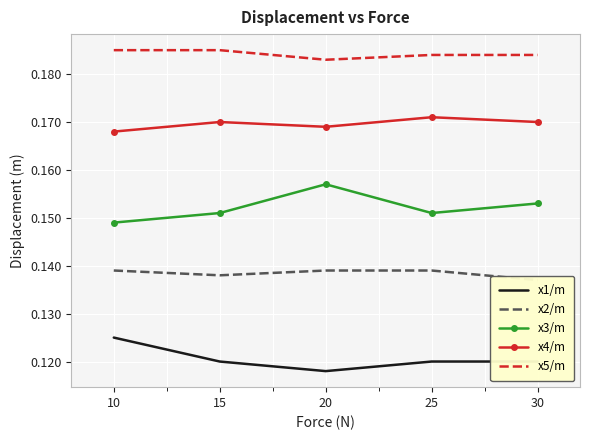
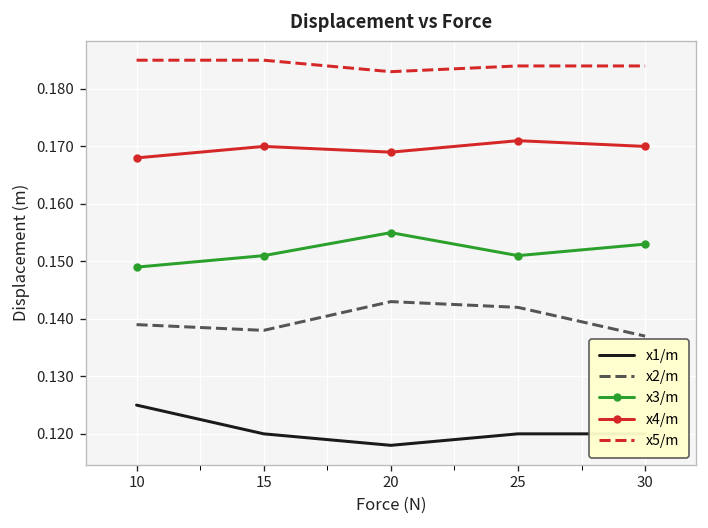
x2/m, 20: 0.139 -> 0.143
x3/m, 20: 0.157 -> 0.155
x2/m, 25: 0.139 -> 0.142
